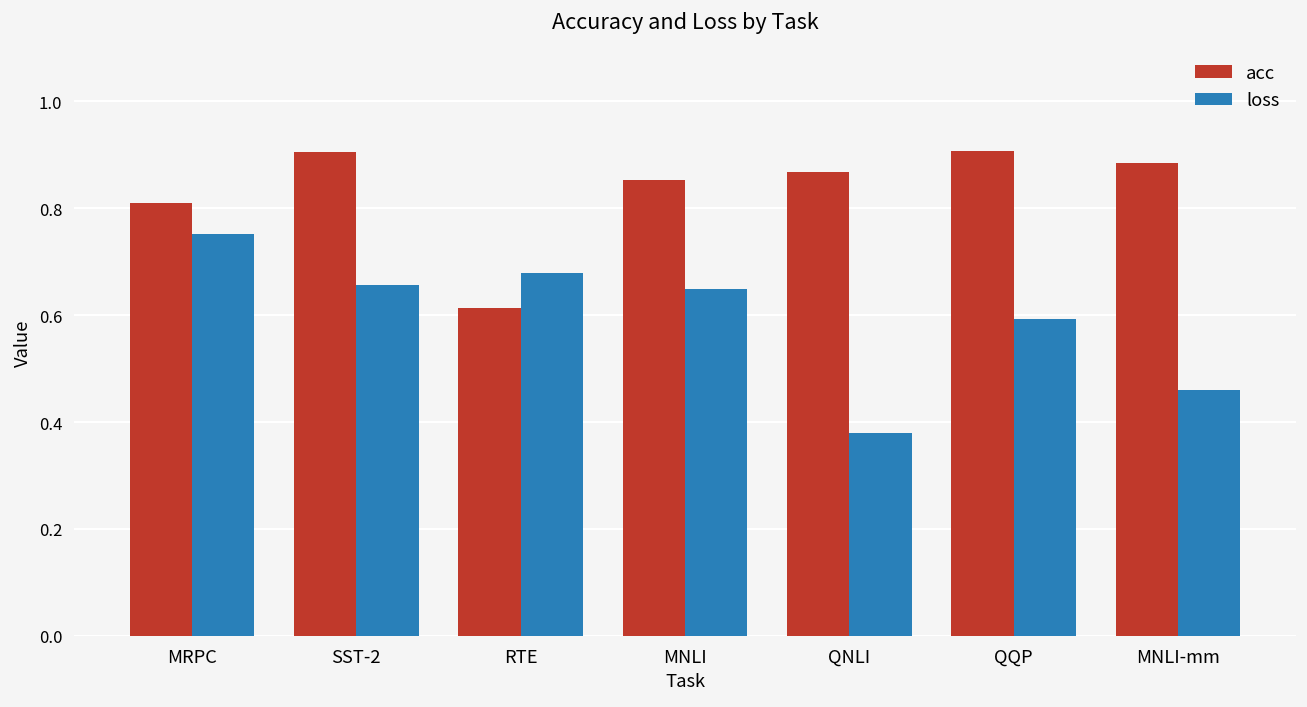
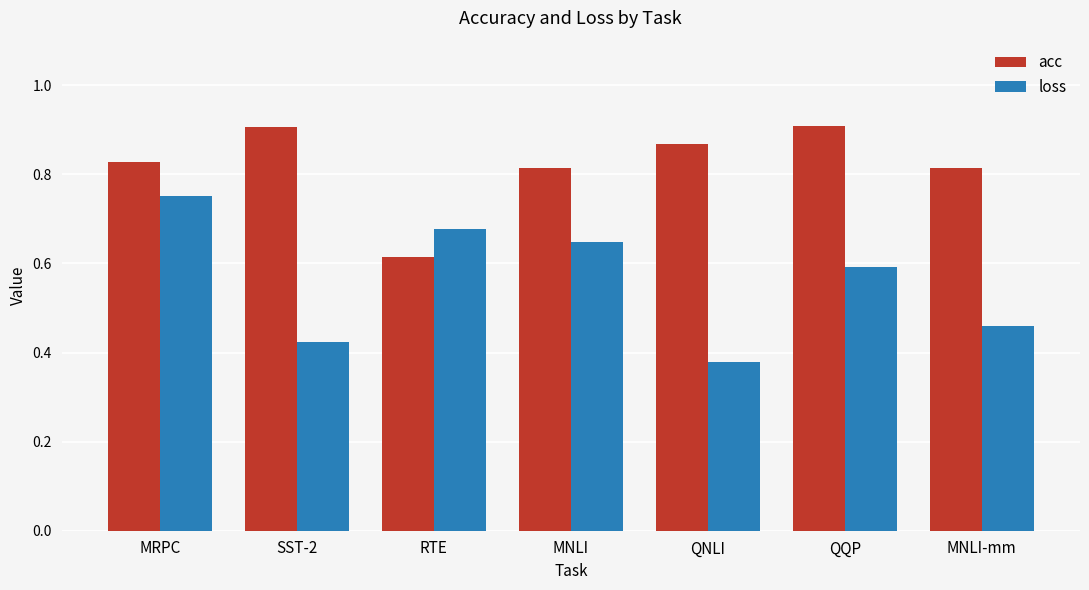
acc, MRPC: 0.81 -> 0.83
loss, SST-2: 0.66 -> 0.42
acc, MNLI: 0.85 -> 0.81
acc, MNLI-mm: 0.88 -> 0.81
